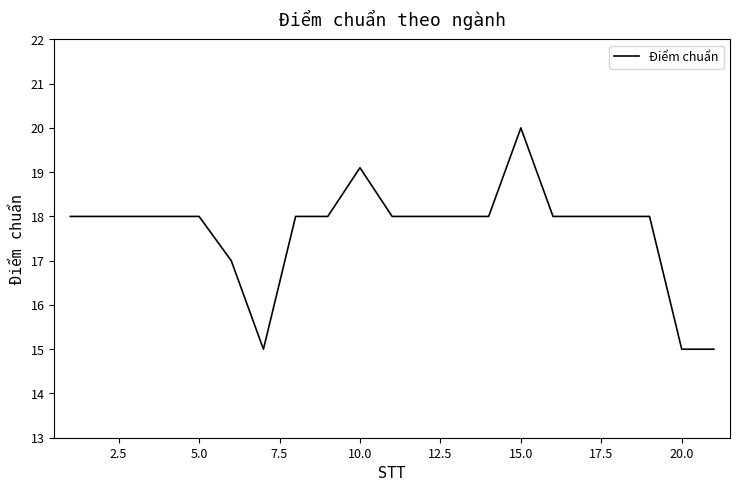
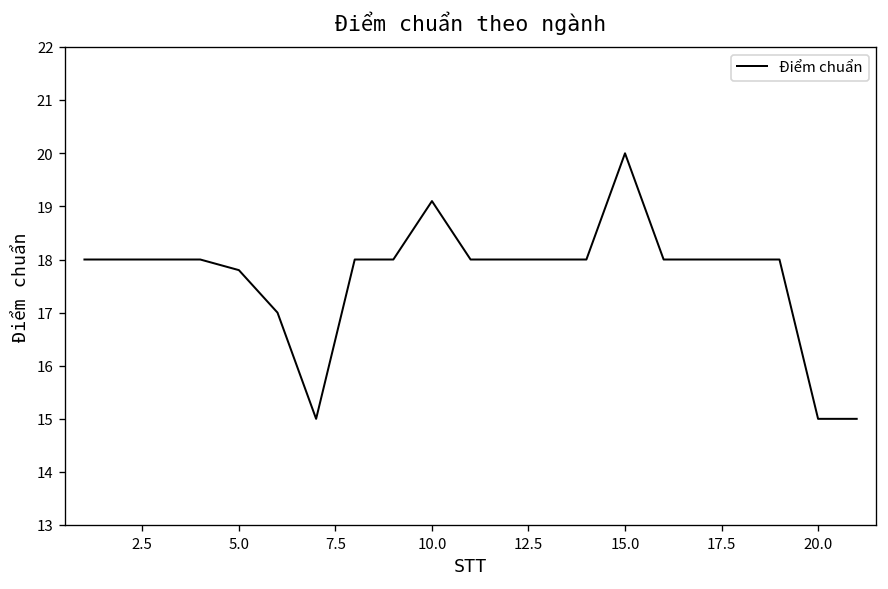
5.0: 18.0 -> 17.8
